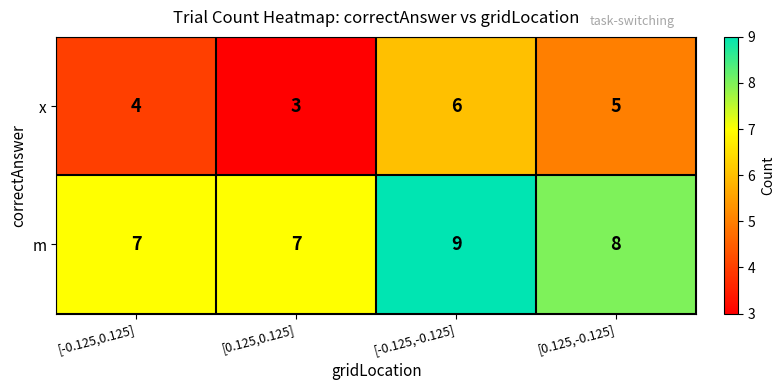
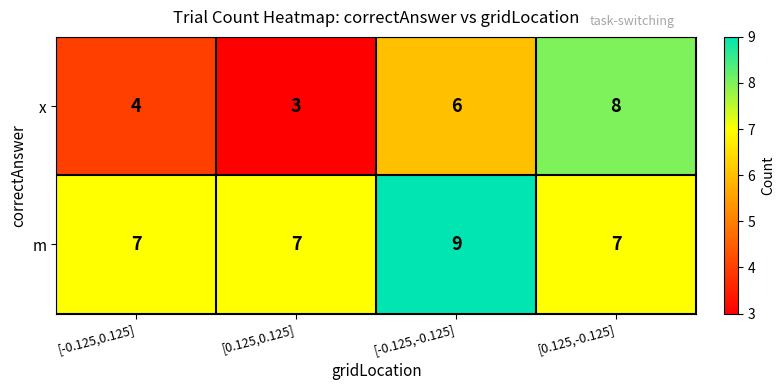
x, [0.125,-0.125]: 5 -> 8
m, [0.125,-0.125]: 8 -> 7
